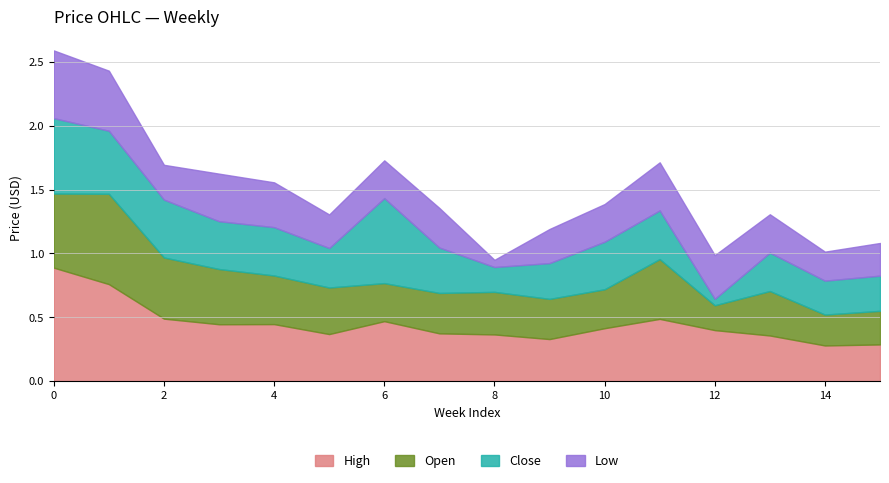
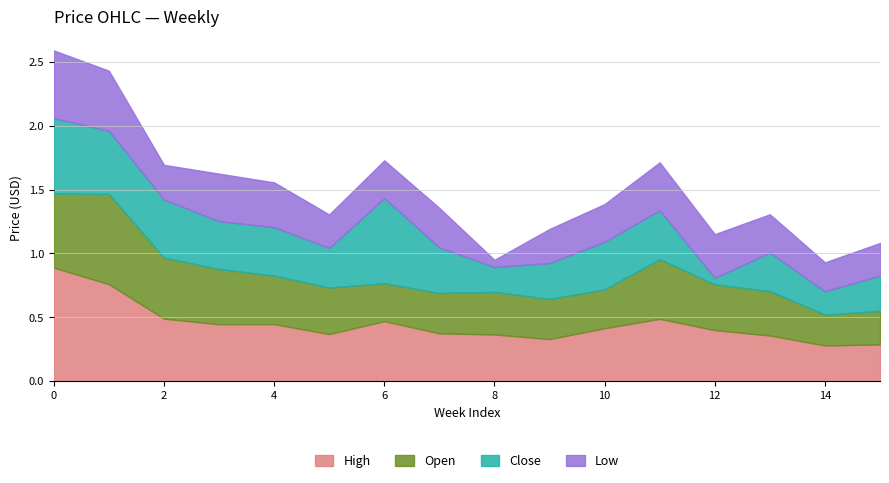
Open, 12: 0.19 -> 0.36
Close, 14: 0.27 -> 0.18
